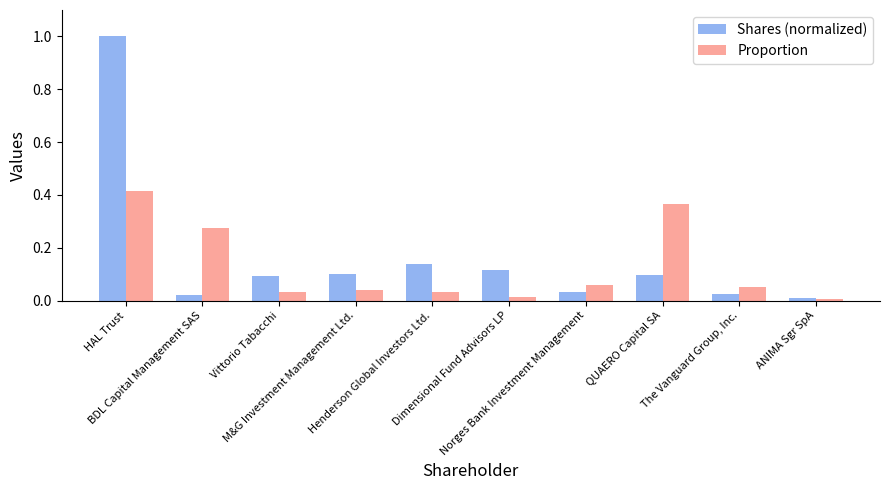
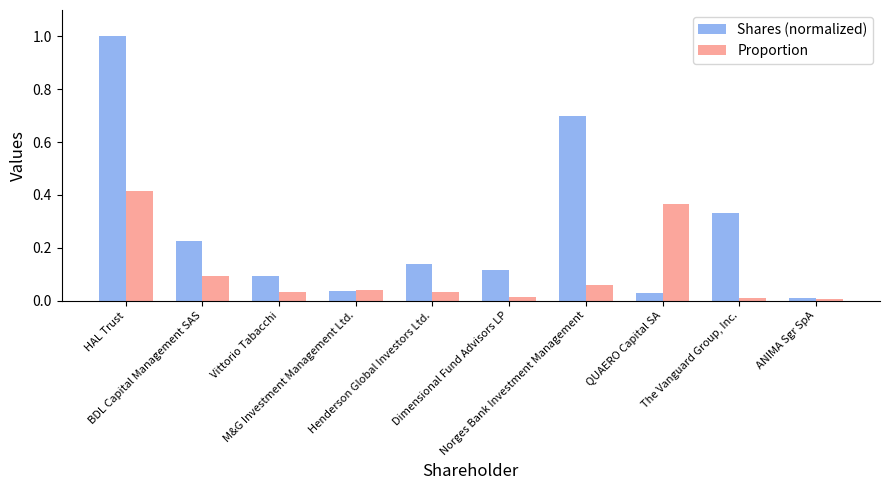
Shares (normalized), BDL Capital Management SAS: 0.02 -> 0.23
Proportion, BDL Capital Management SAS: 0.28 -> 0.09
Shares (normalized), M&G Investment Management Ltd.: 0.10 -> 0.04
Shares (normalized), Norges Bank Investment Management: 0.03 -> 0.70
Shares (normalized), QUAERO Capital SA: 0.10 -> 0.03
Shares (normalized), The Vanguard Group, Inc.: 0.03 -> 0.33
Proportion, The Vanguard Group, Inc.: 0.05 -> 0.01
